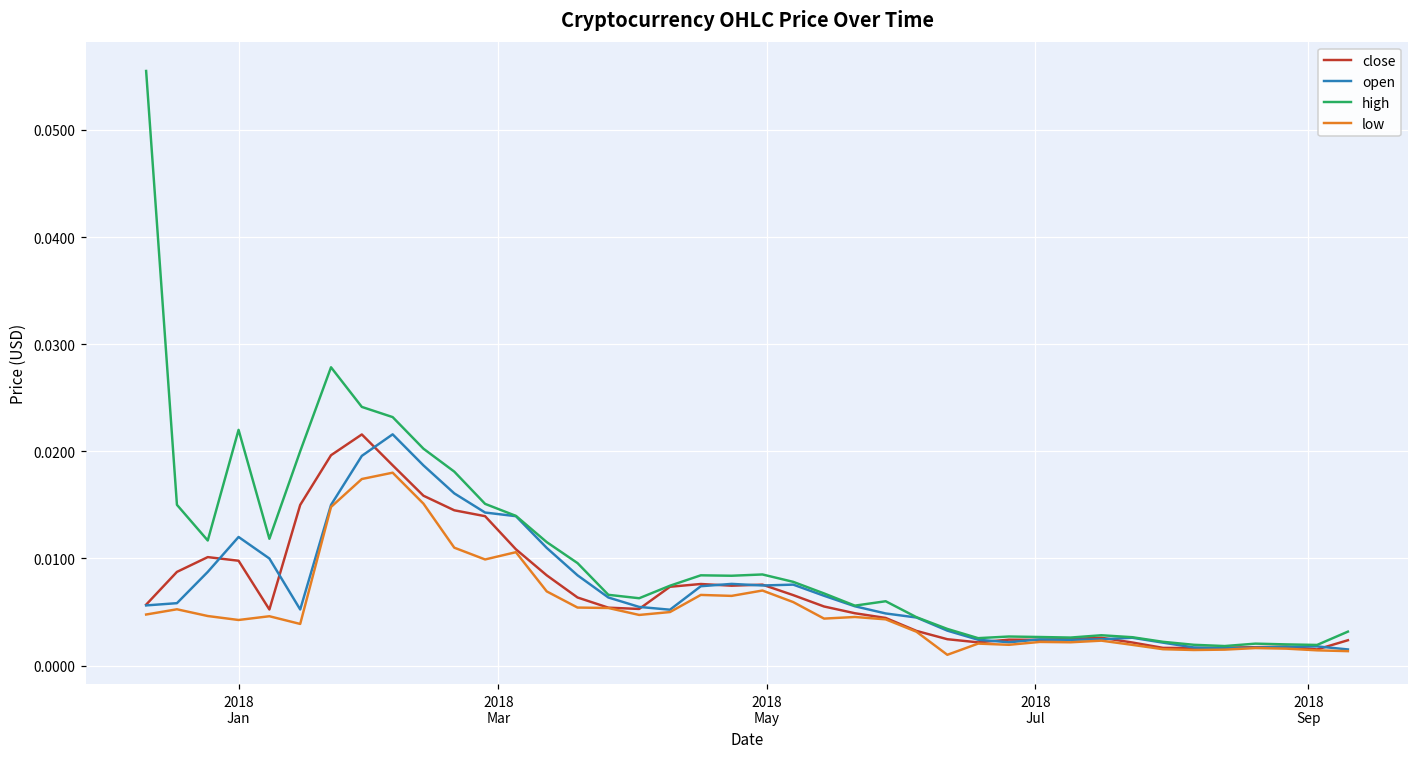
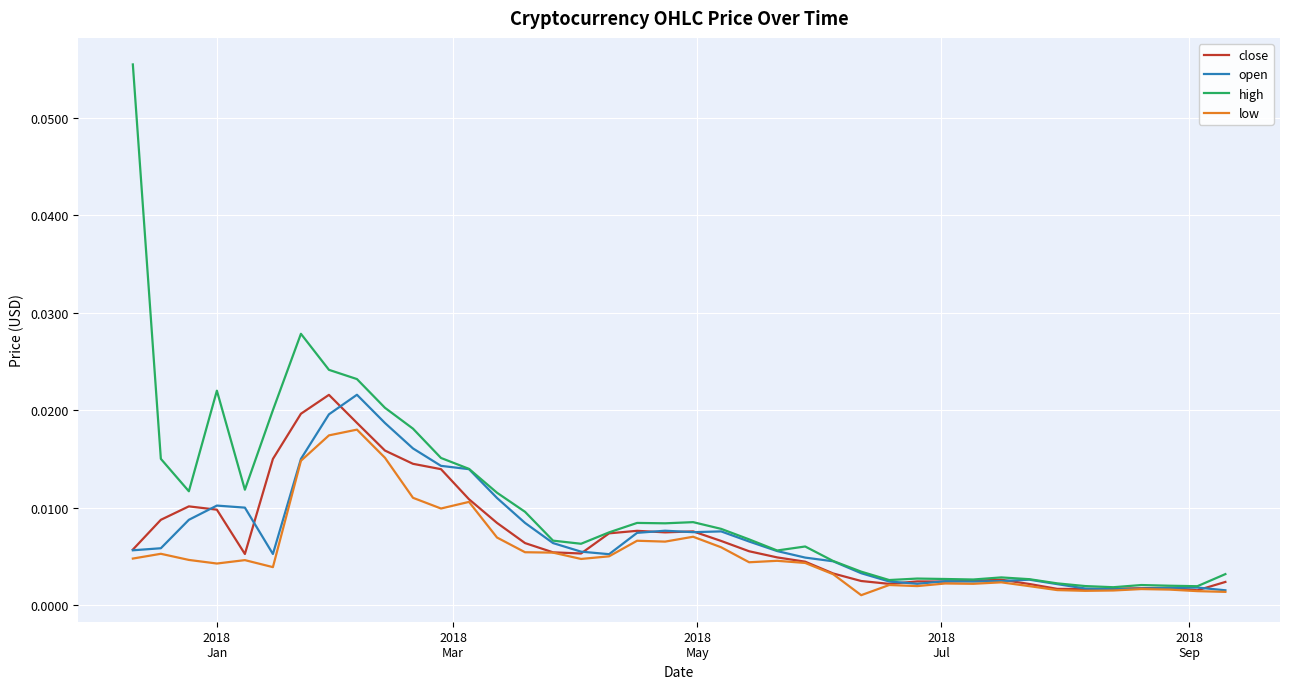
open, 2018 Jan: 0.012 -> 0.010
